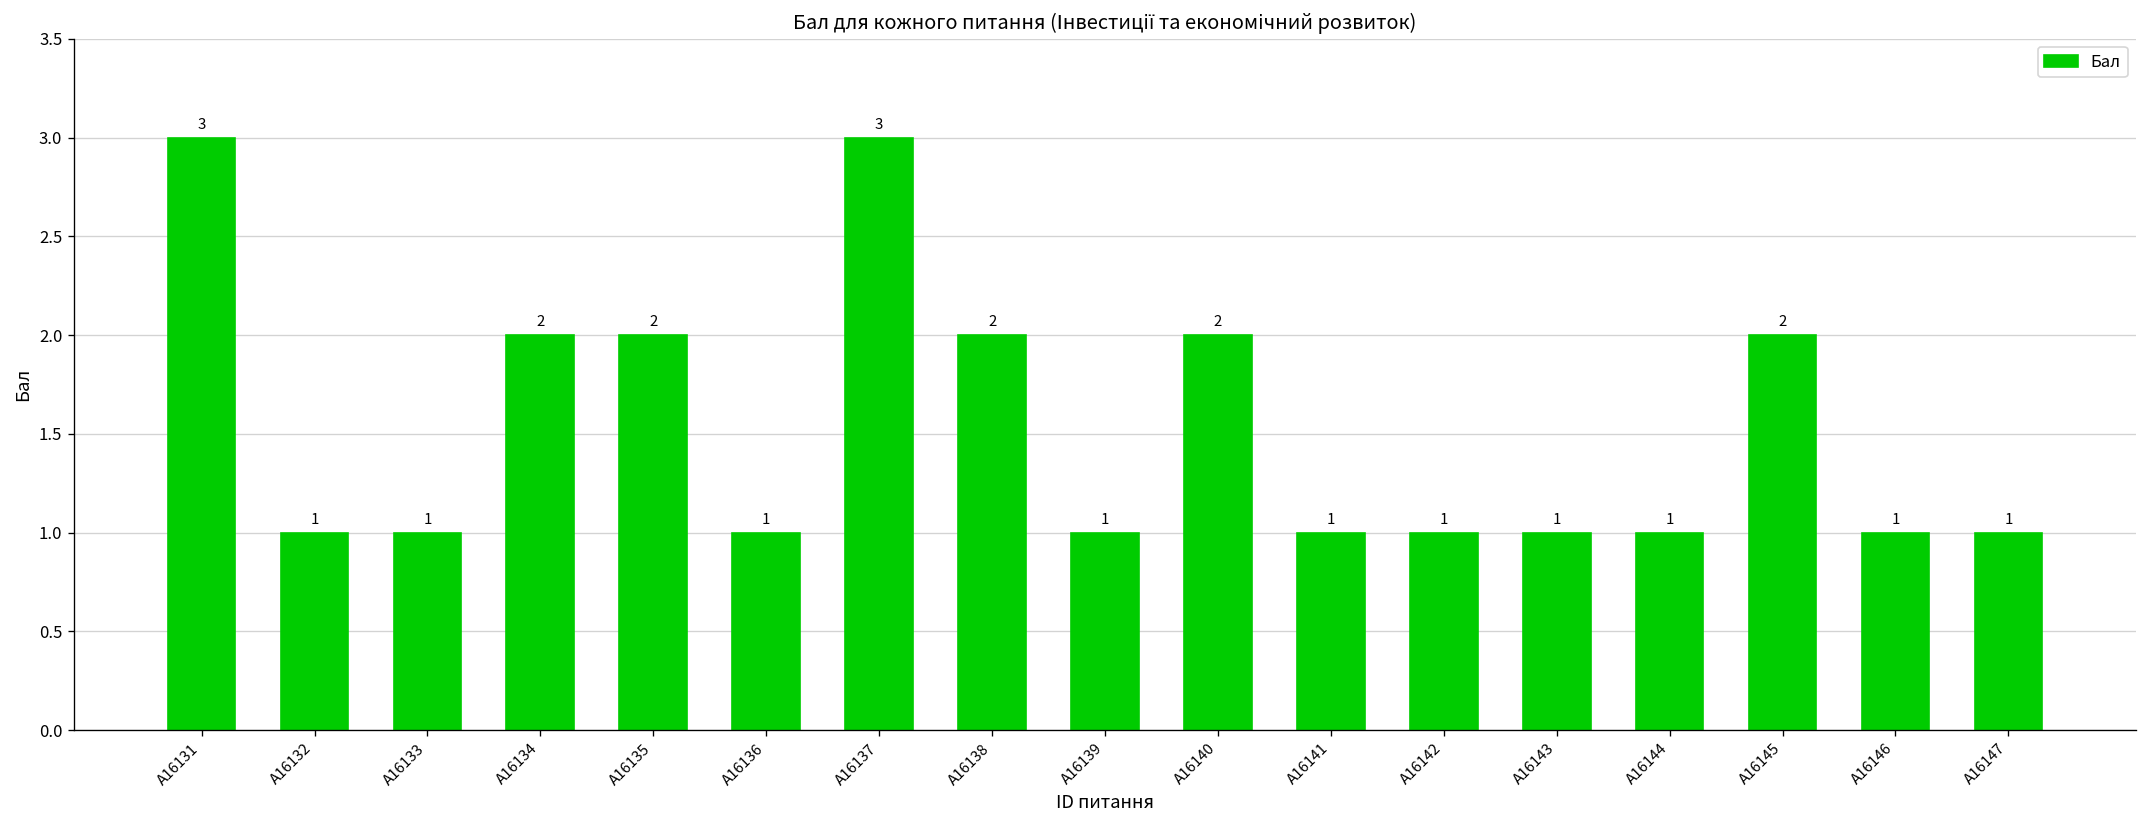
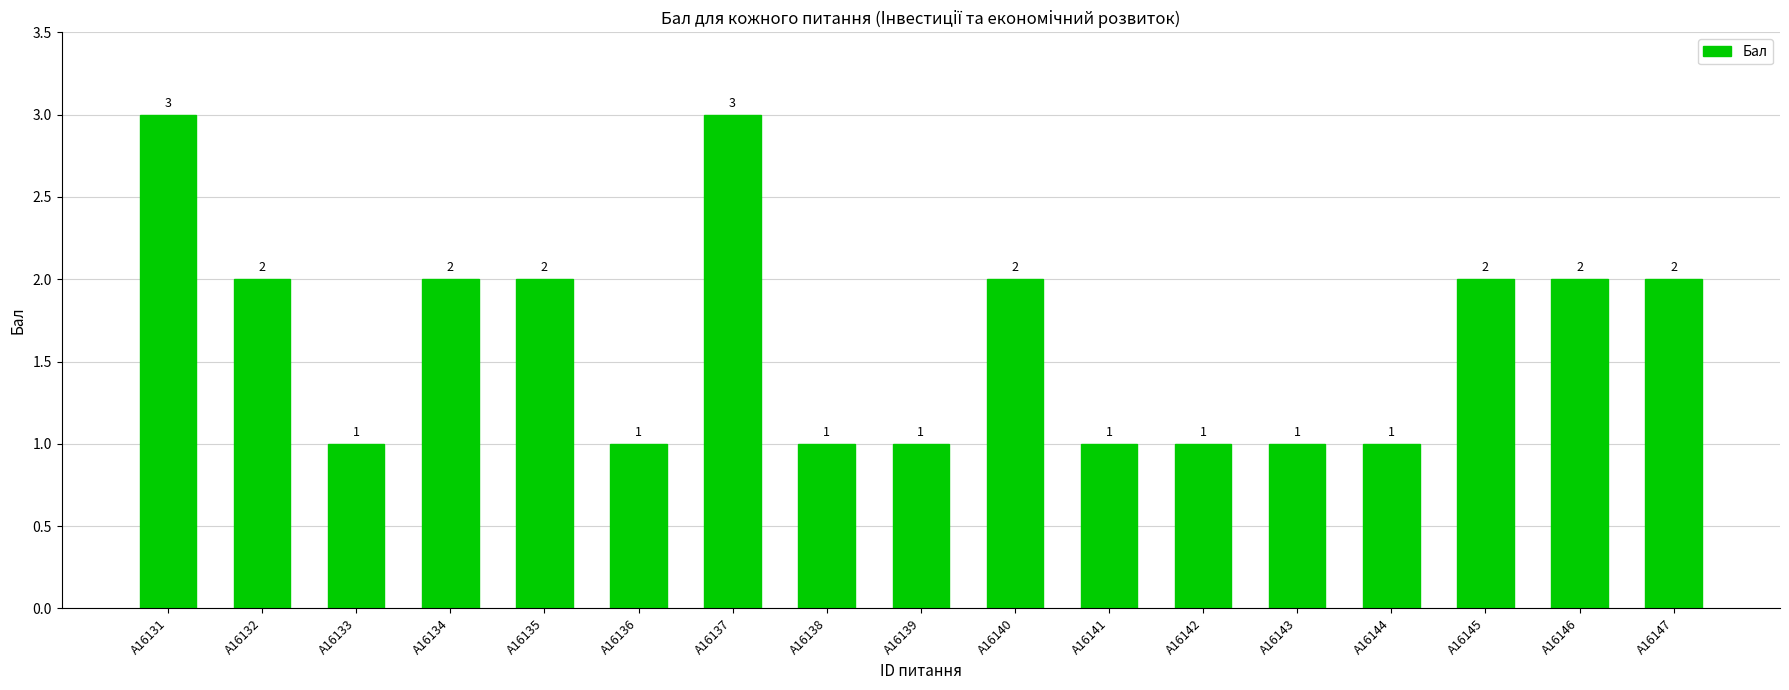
A16132: 1 -> 2
A16138: 2 -> 1
A16146: 1 -> 2
A16147: 1 -> 2
